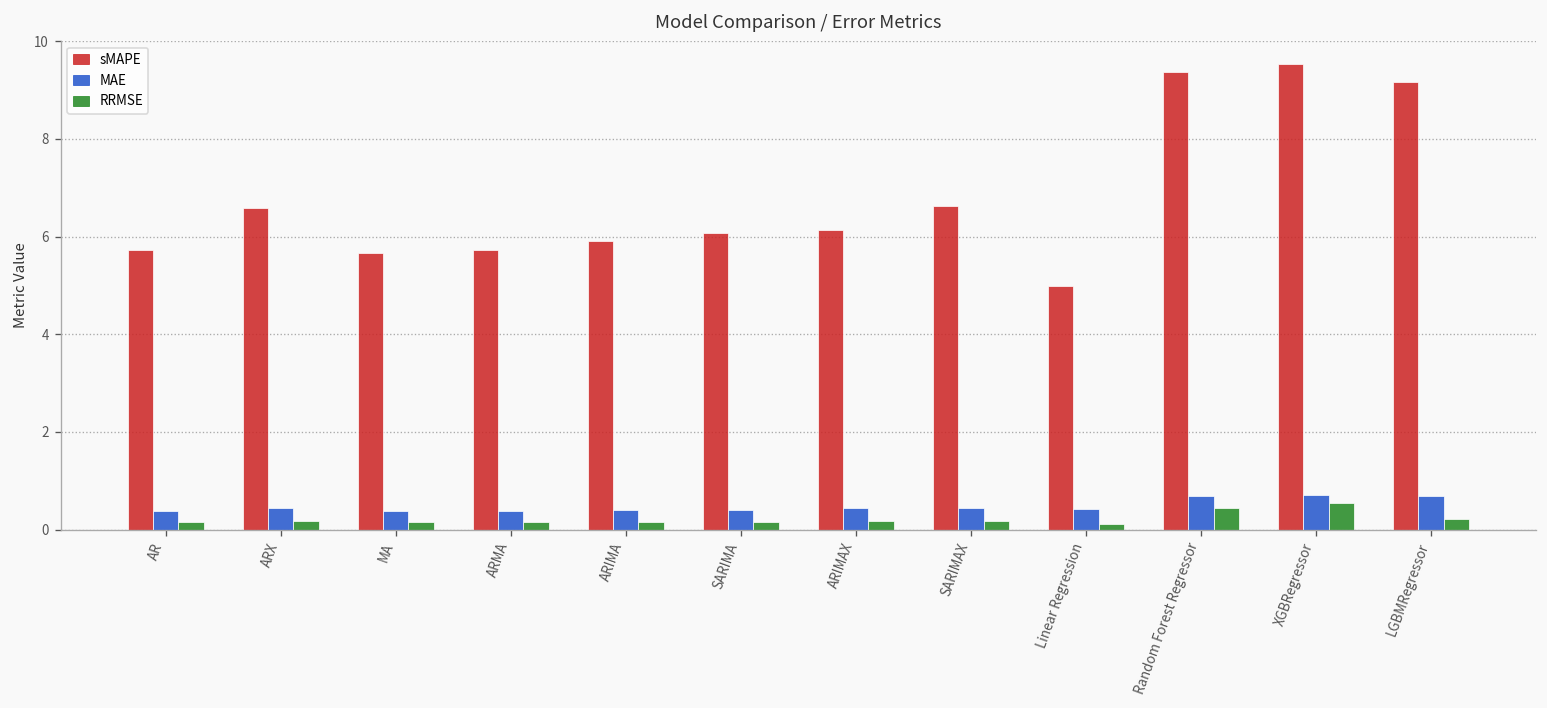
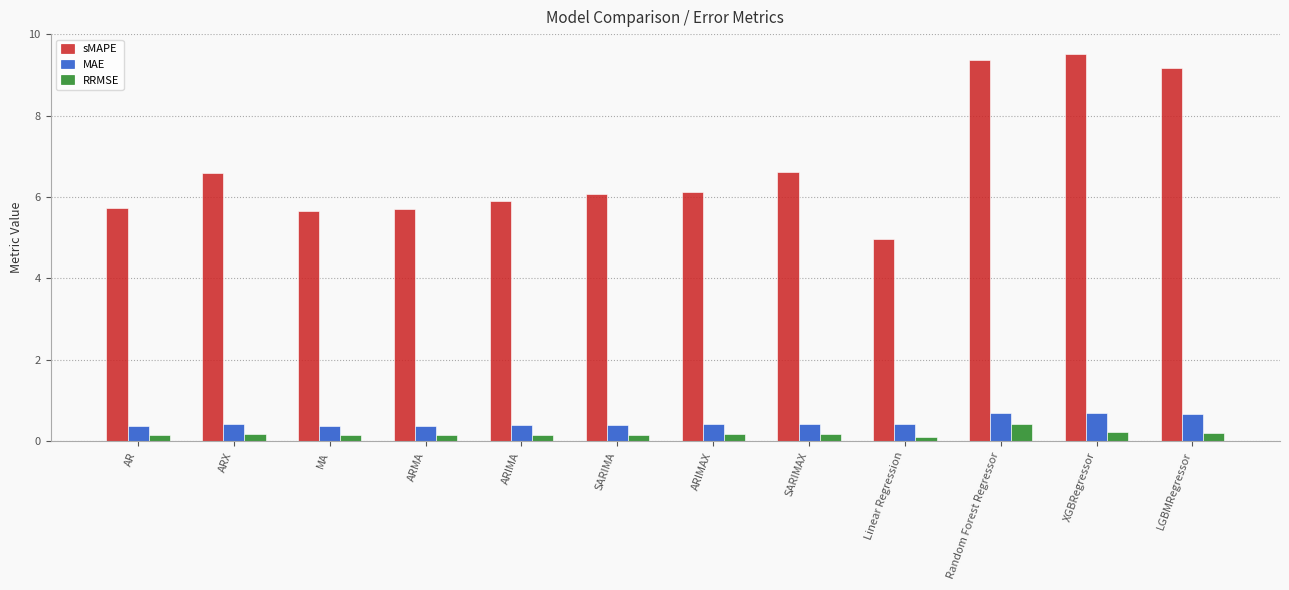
RRMSE, XGBRegressor: 0.5 -> 0.2
